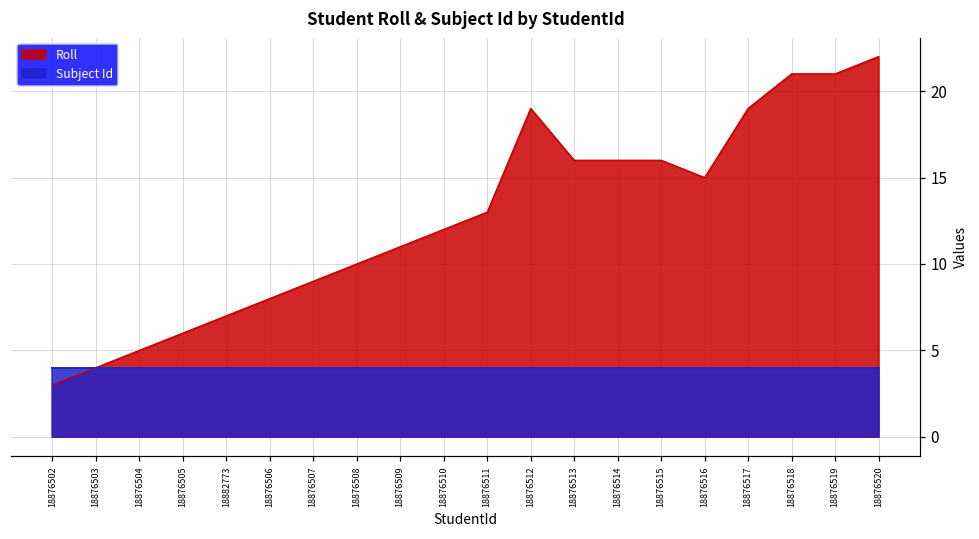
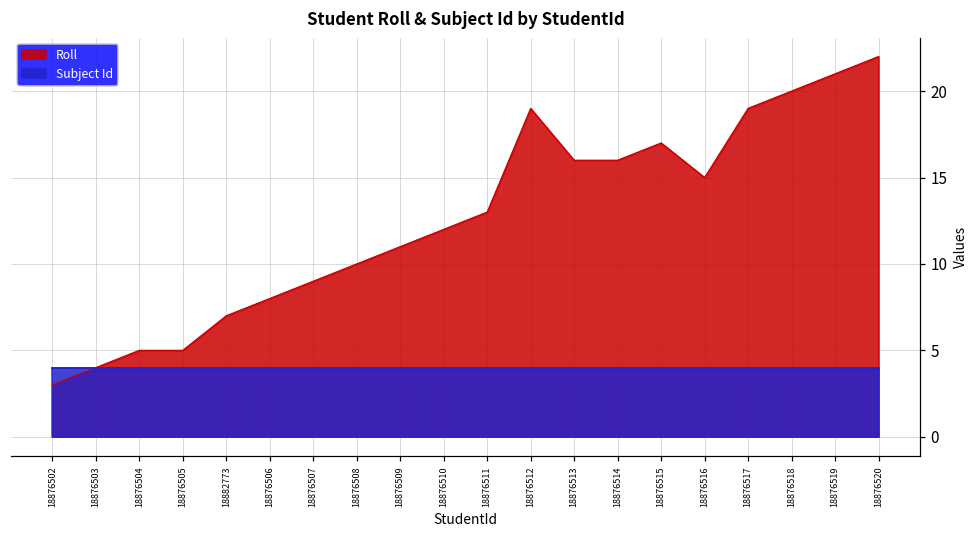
Roll, 18876505: 6 -> 5
Roll, 18876515: 16 -> 17
Roll, 18876518: 21 -> 20
